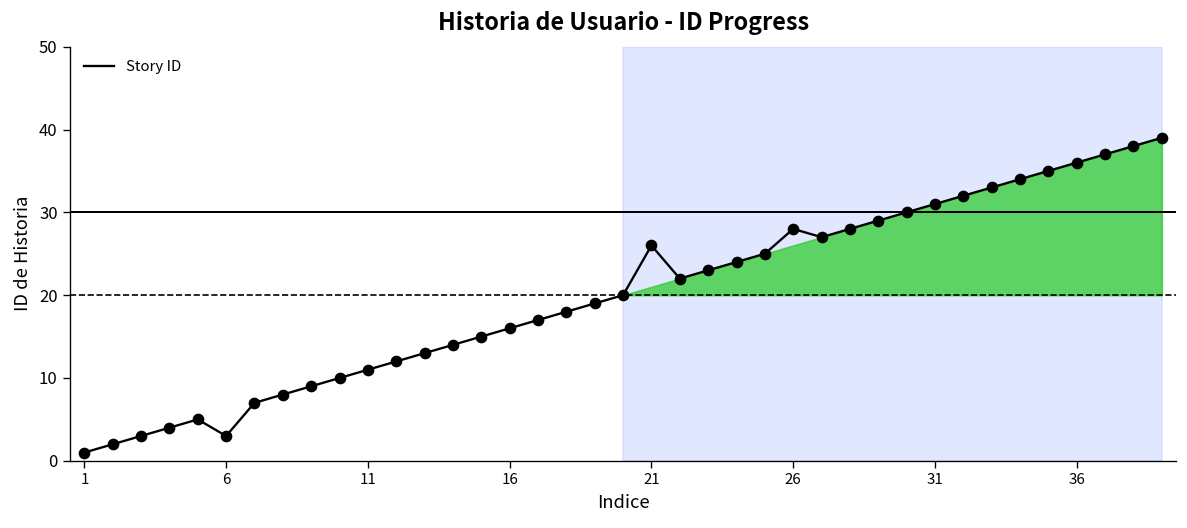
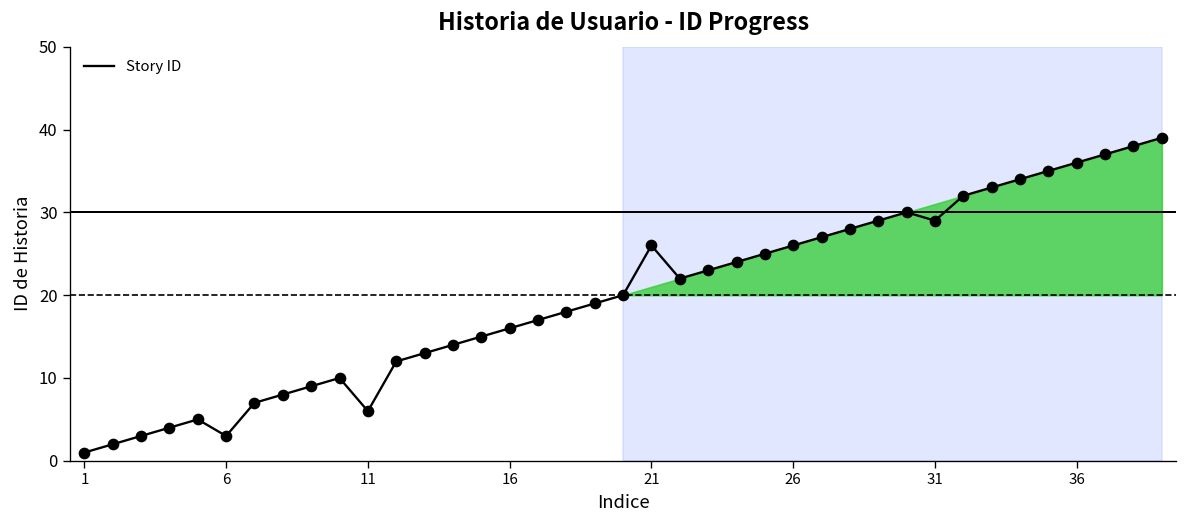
Story ID, 11: 11 -> 6
Story ID, 26: 28 -> 26
Story ID, 31: 31 -> 29
